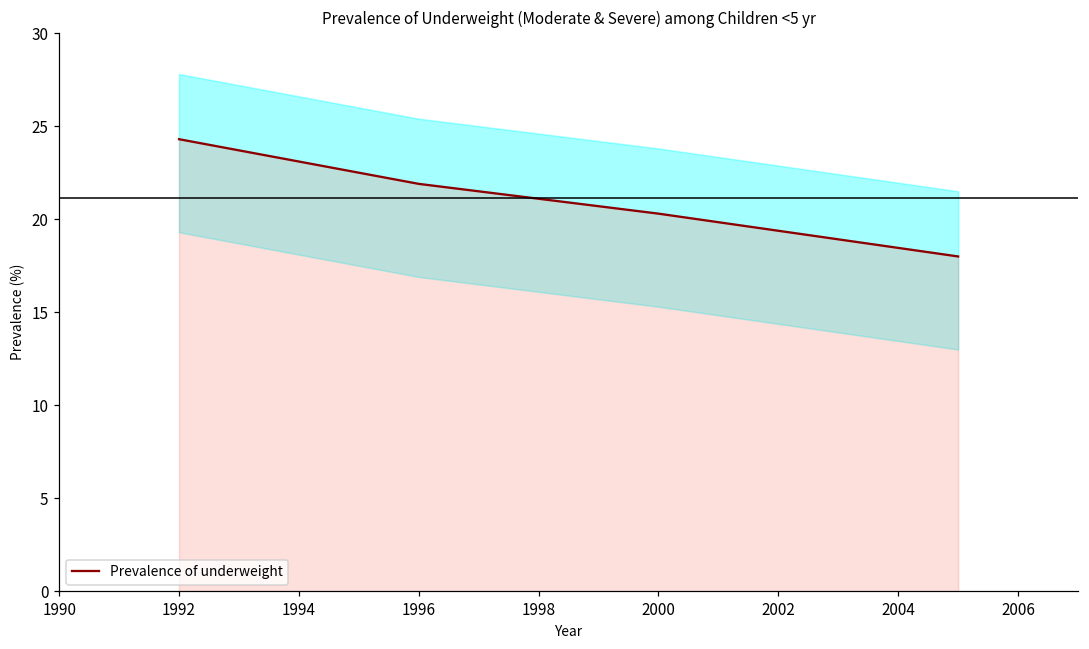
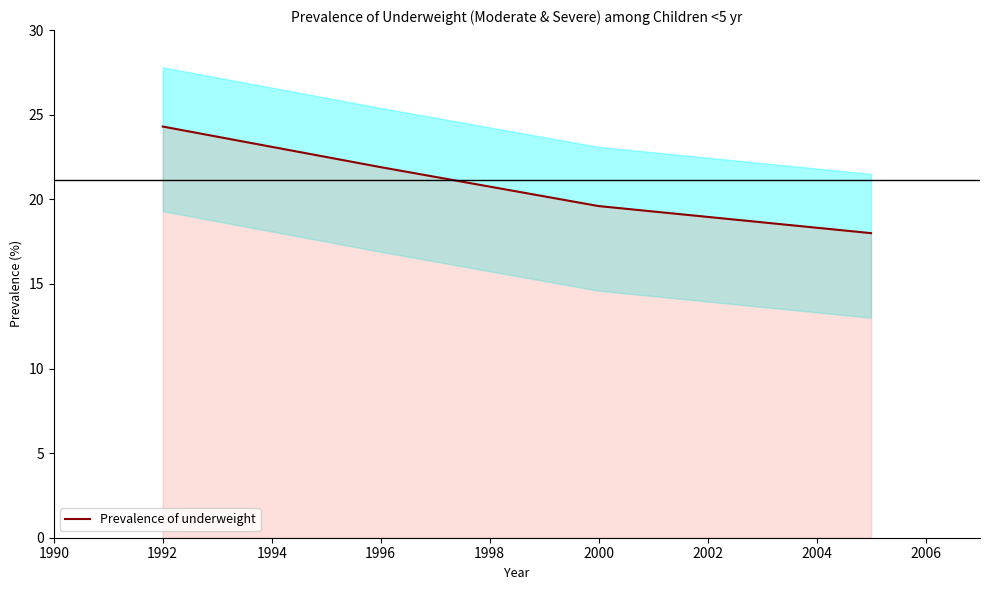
Prevalence of underweight, 2000: 20.3 -> 19.6
